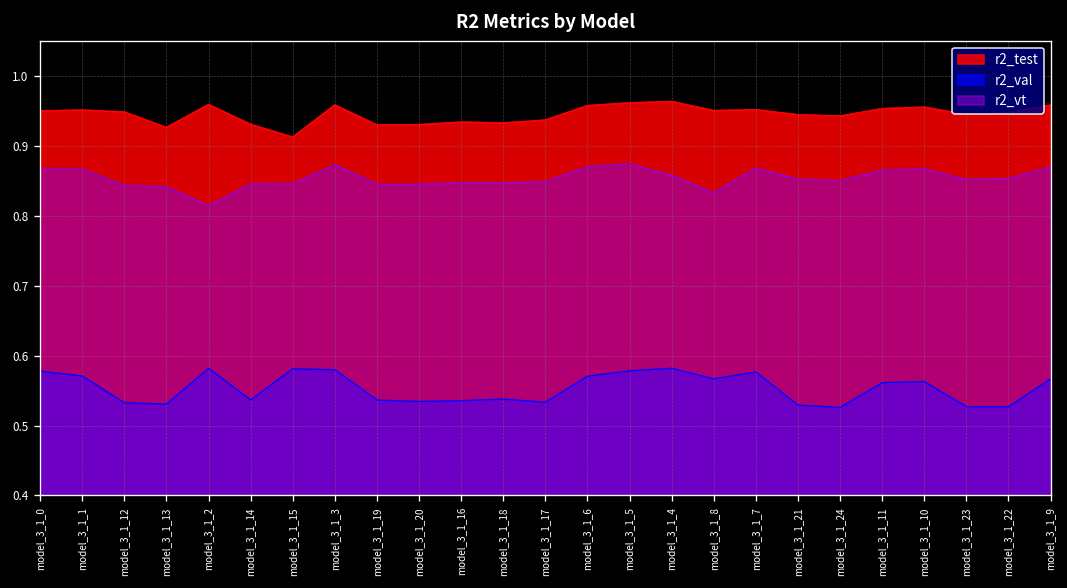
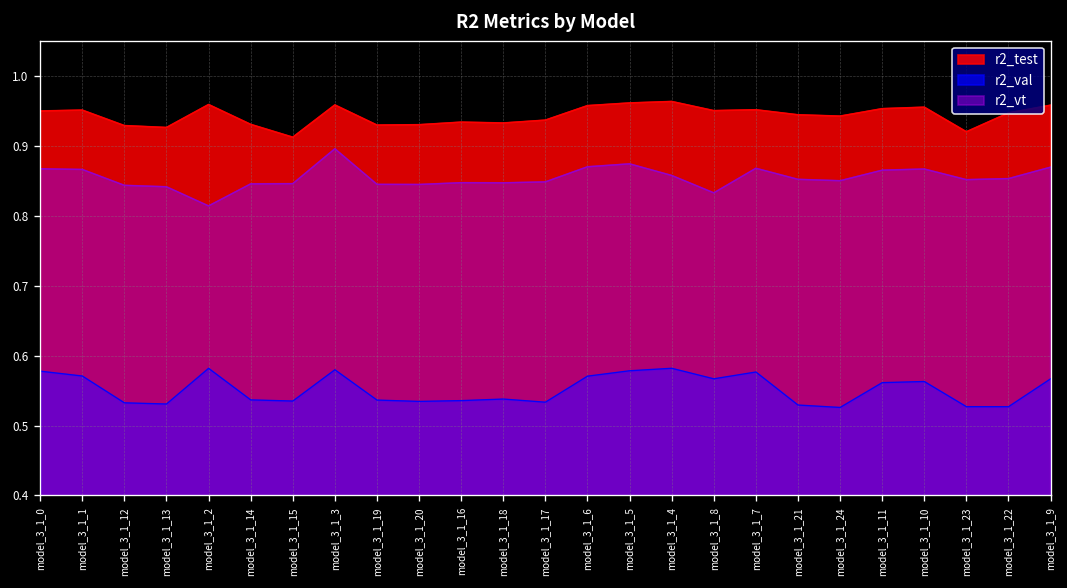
r2_test, model_3_1_12: 0.95 -> 0.93
r2_val, model_3_1_15: 0.58 -> 0.54
r2_vt, model_3_1_3: 0.87 -> 0.90
r2_test, model_3_1_23: 0.94 -> 0.92
